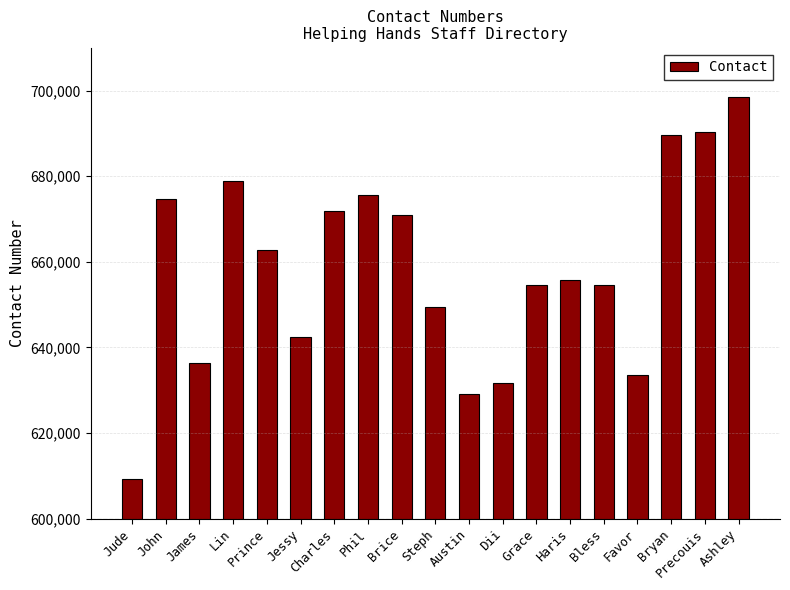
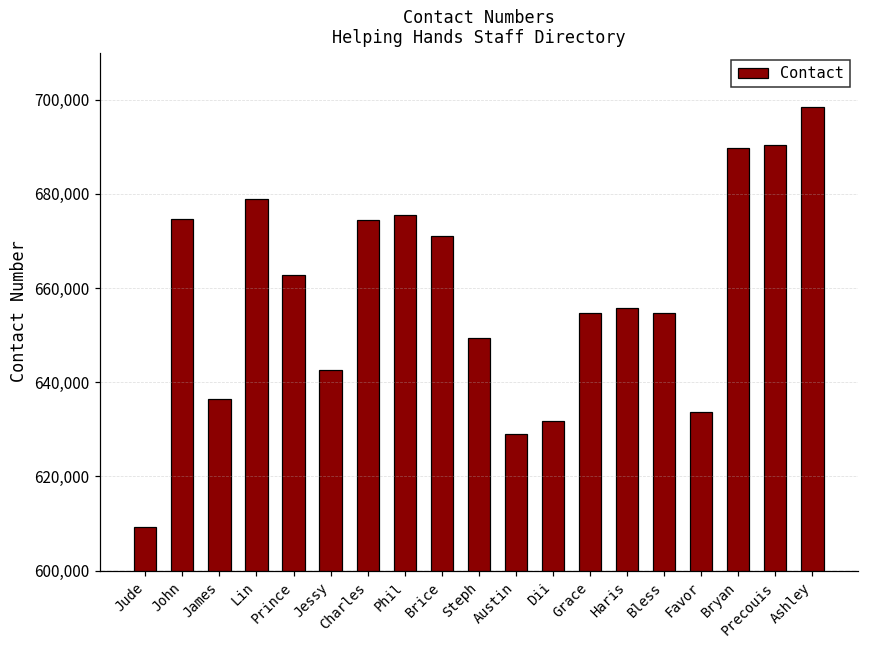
Charles: 672,000 -> 674,000
